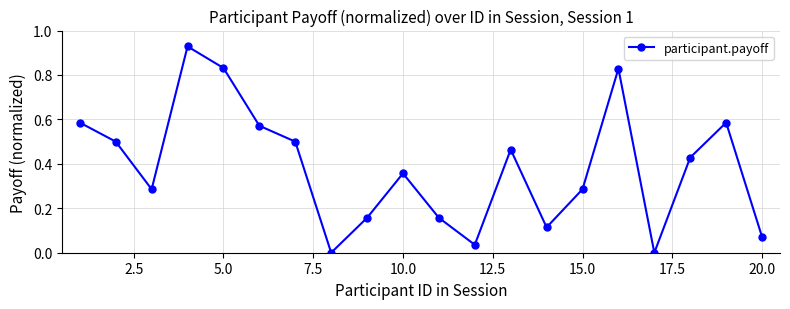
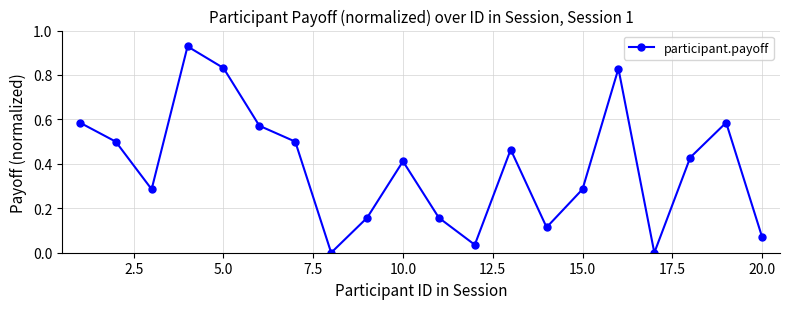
10.0: 0.36 -> 0.41
